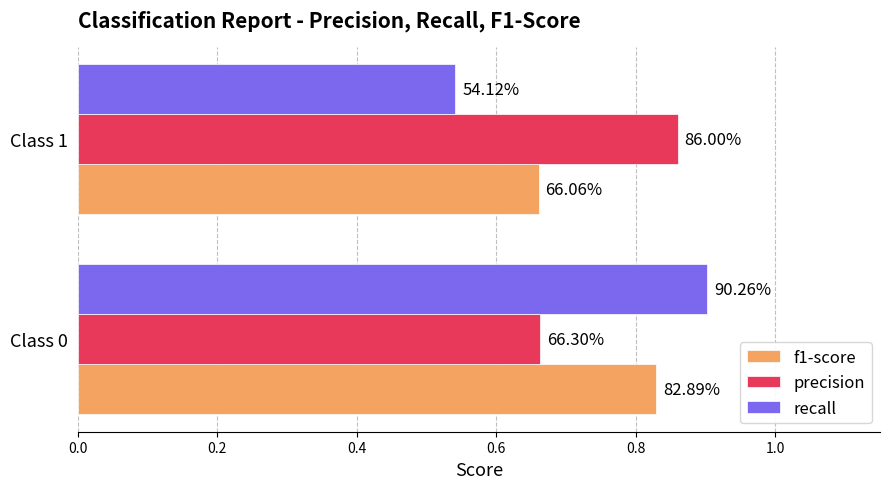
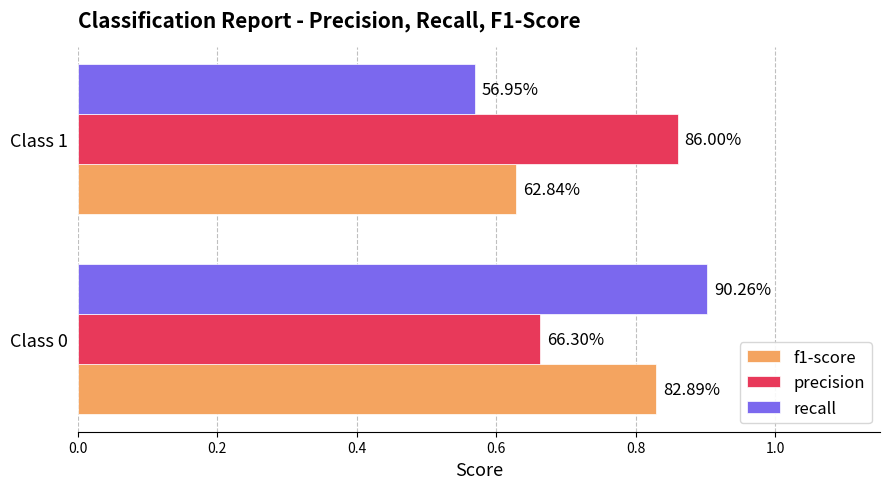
recall, Class 1: 54.12% -> 56.95%
f1-score, Class 1: 66.06% -> 62.84%
